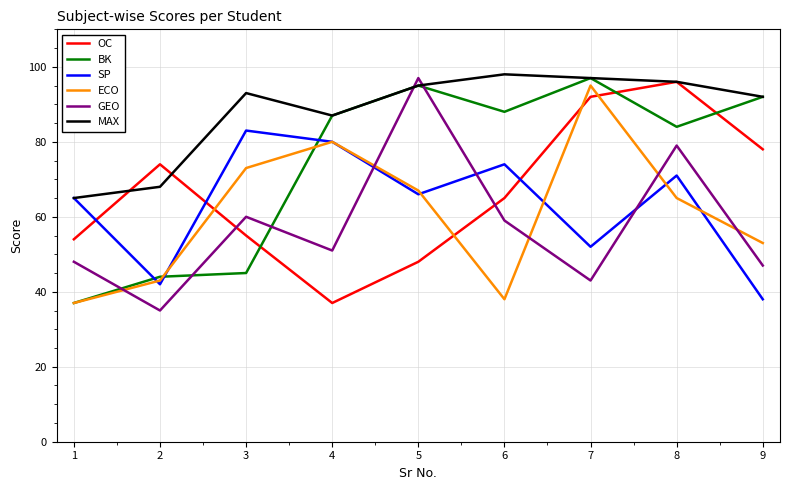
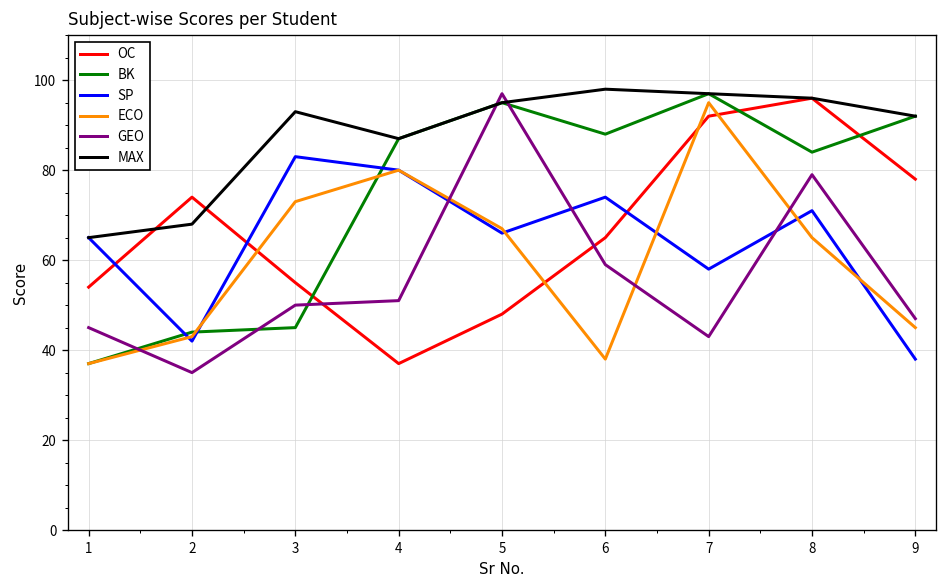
GEO, 1: 48 -> 45
GEO, 3: 60 -> 50
SP, 7: 52 -> 58
ECO, 9: 53 -> 45
